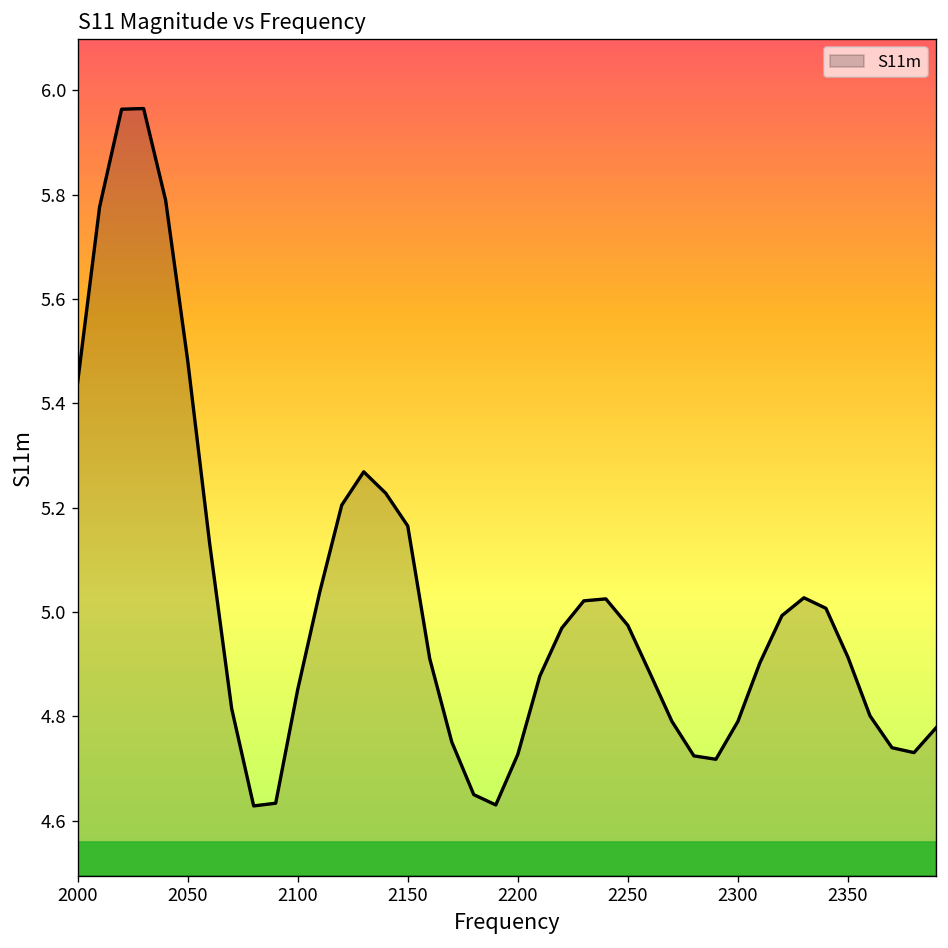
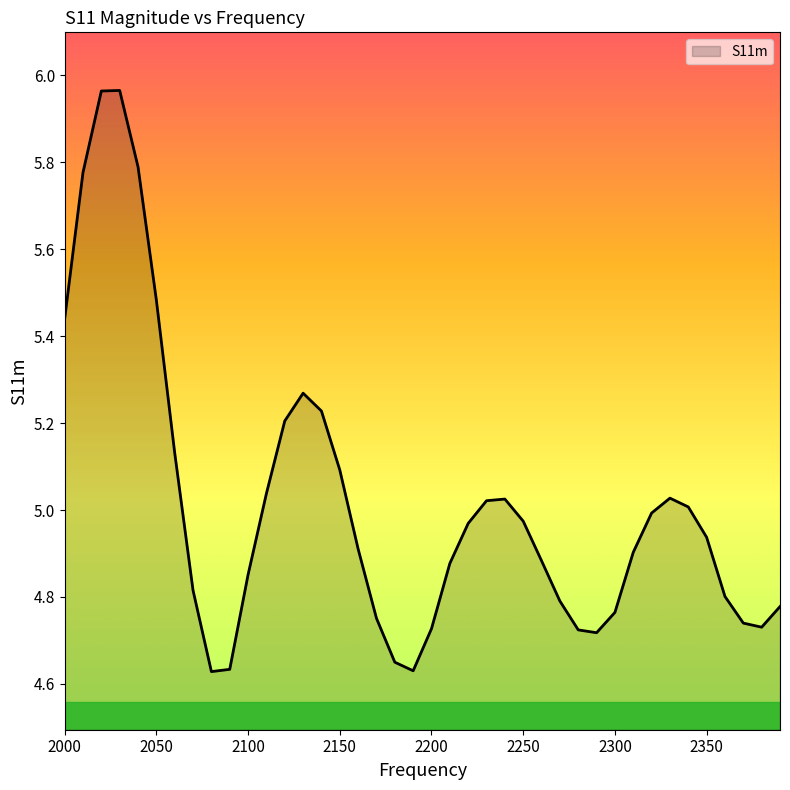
2150: 5.17 -> 5.09
2300: 4.79 -> 4.76
2350: 4.91 -> 4.94
